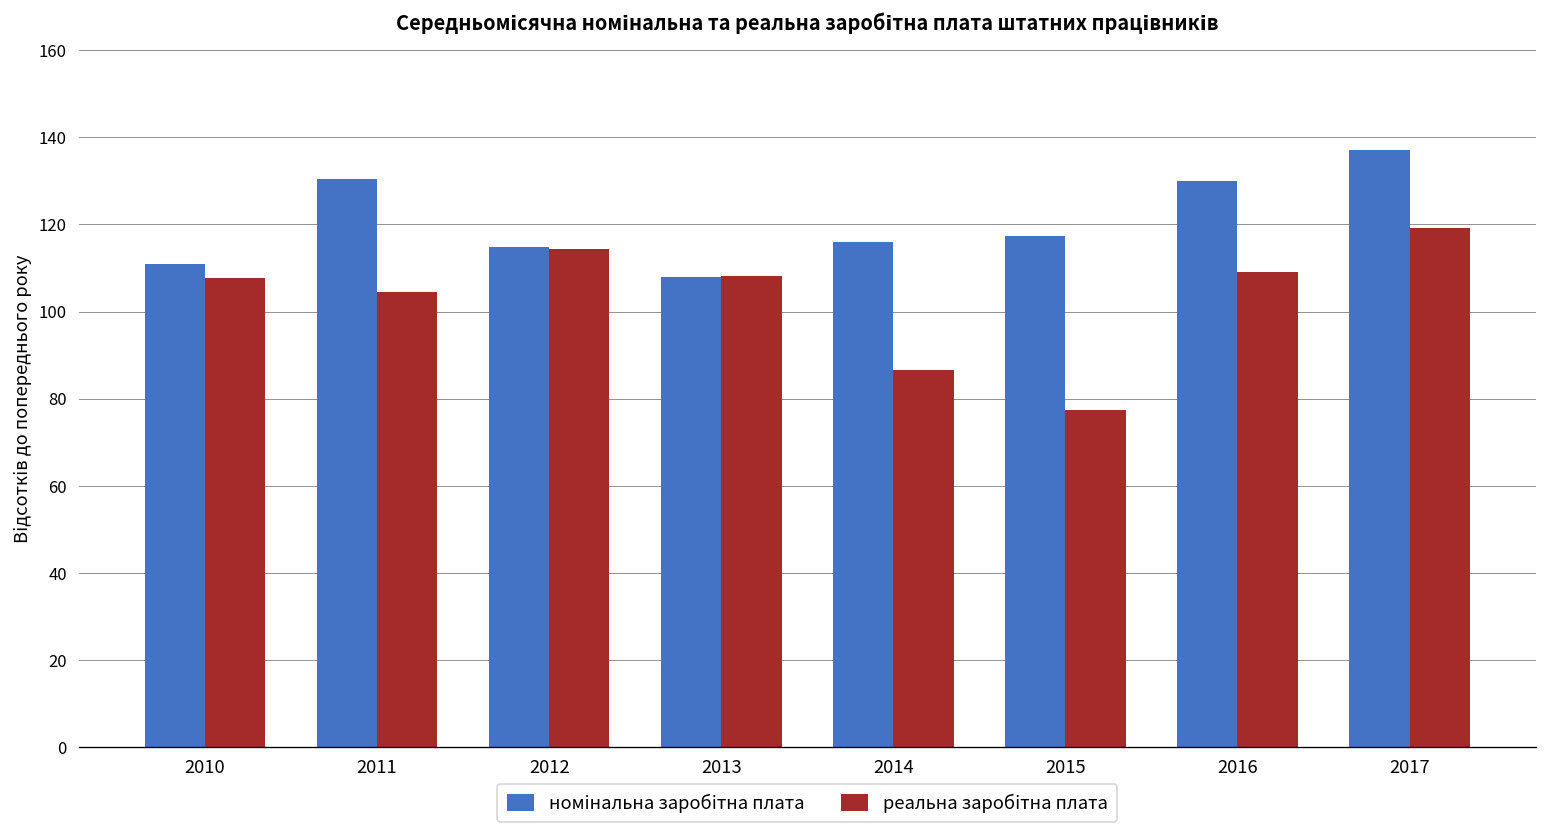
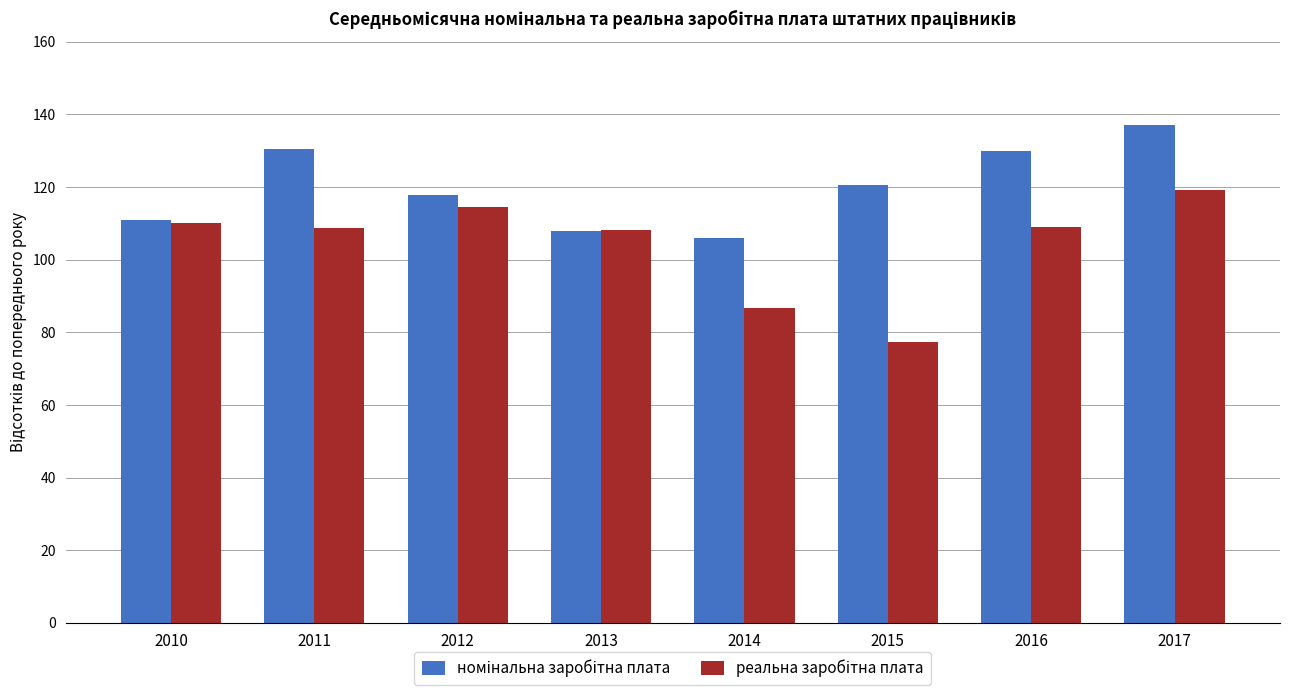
реальна заробітна плата, 2010: 108 -> 110
реальна заробітна плата, 2011: 105 -> 109
номінальна заробітна плата, 2012: 115 -> 118
номінальна заробітна плата, 2014: 116 -> 106
номінальна заробітна плата, 2015: 117 -> 121
